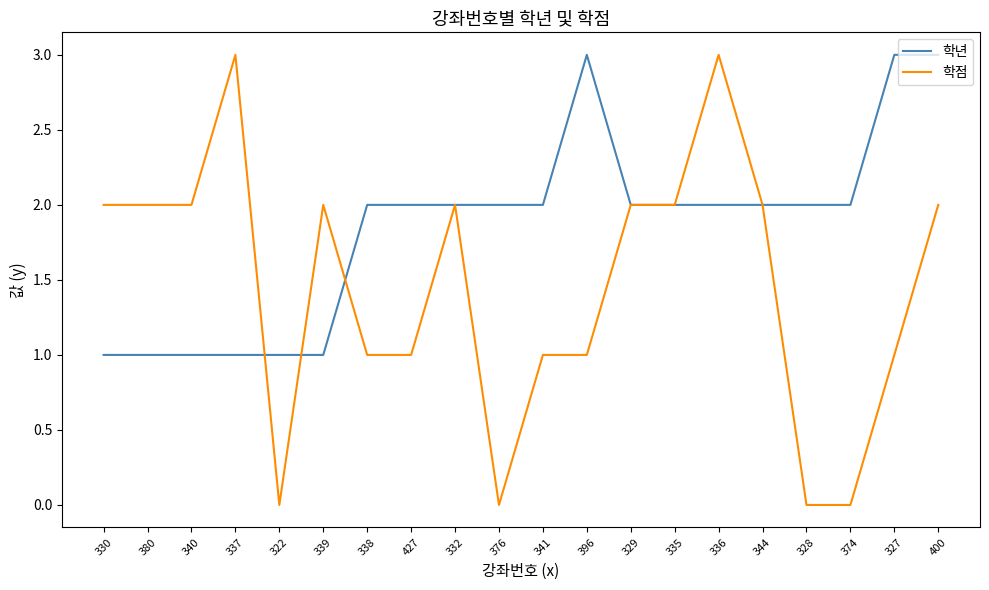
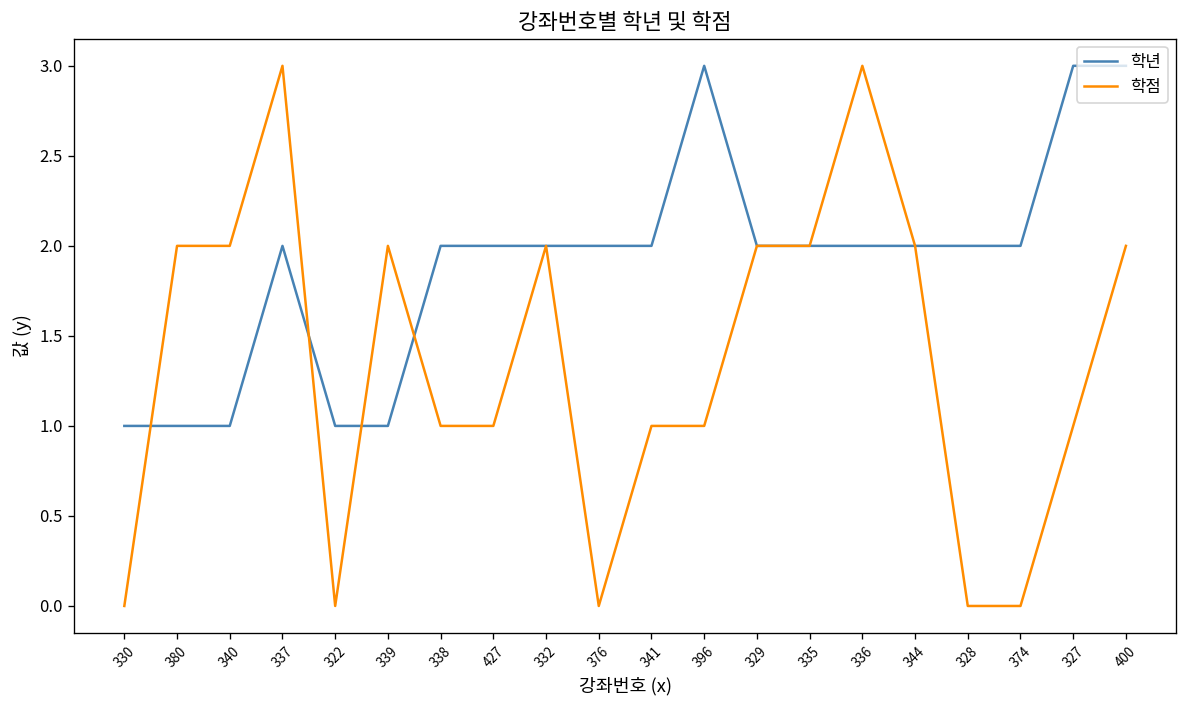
학점, 330: 2 -> 0
학년, 337: 1 -> 2
